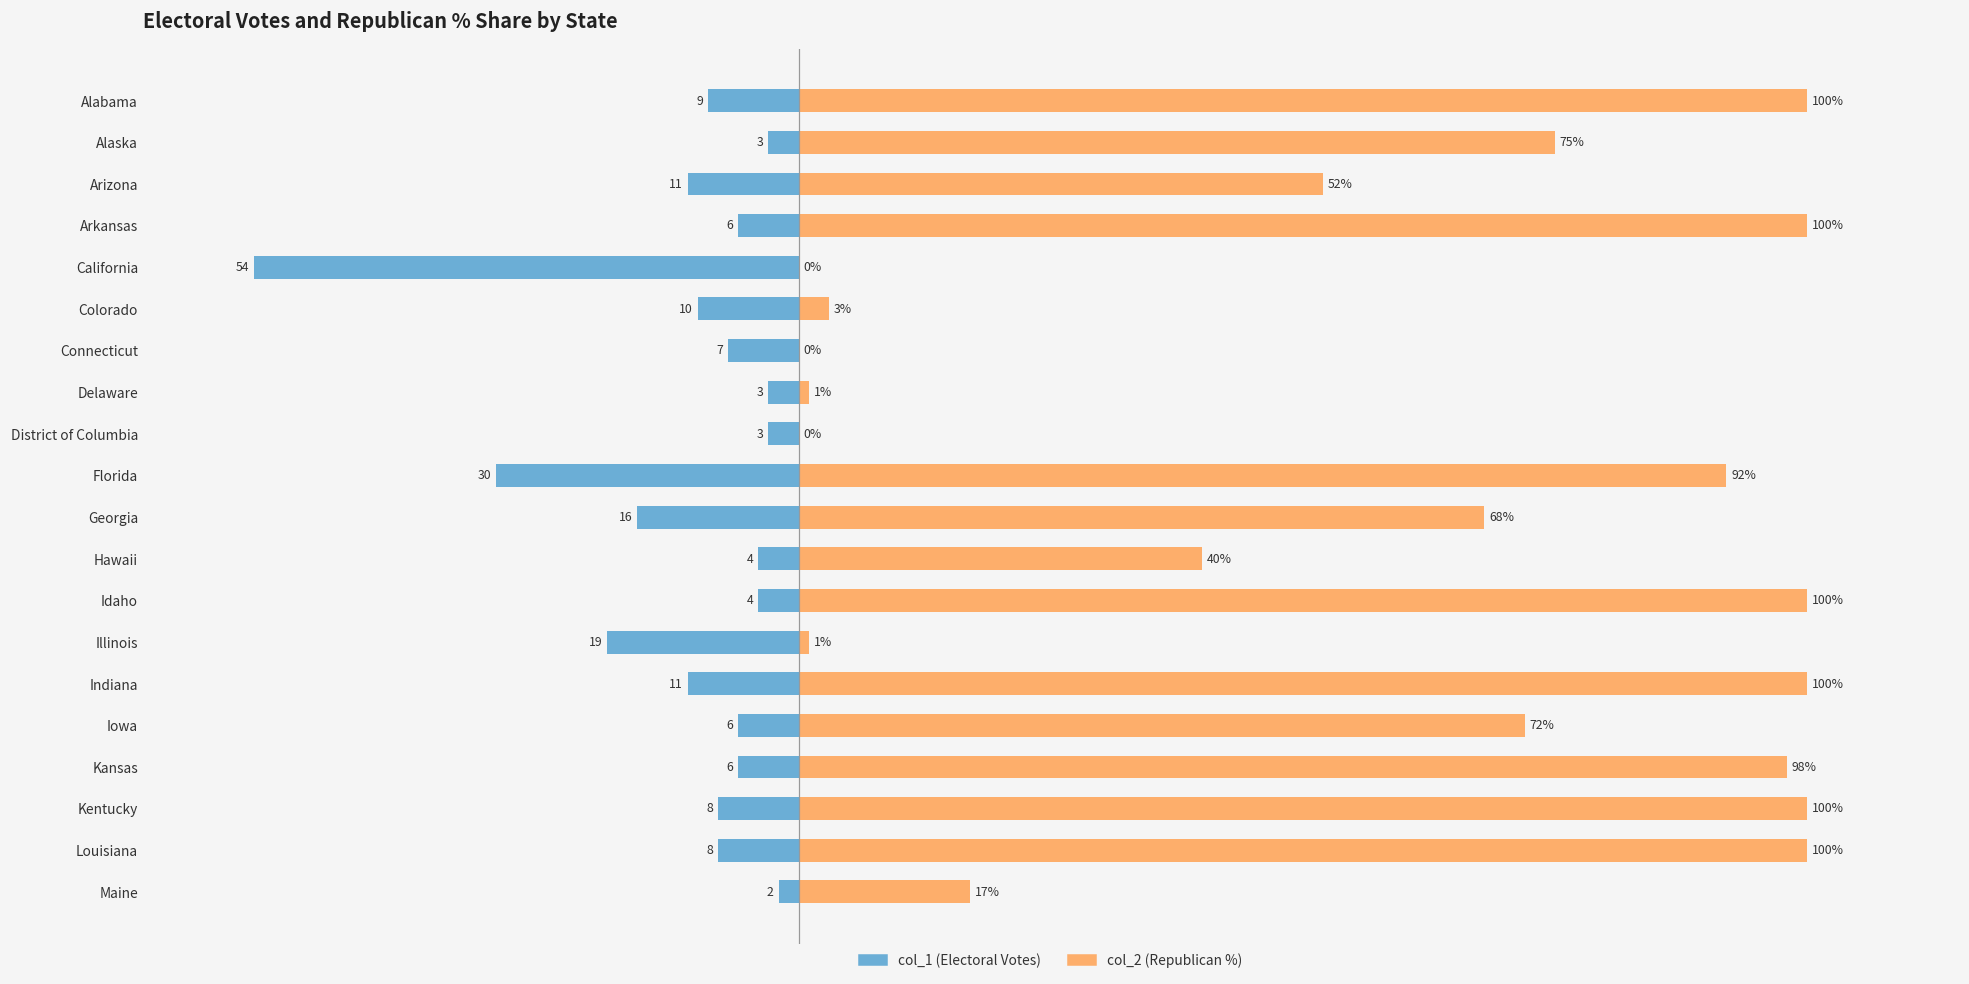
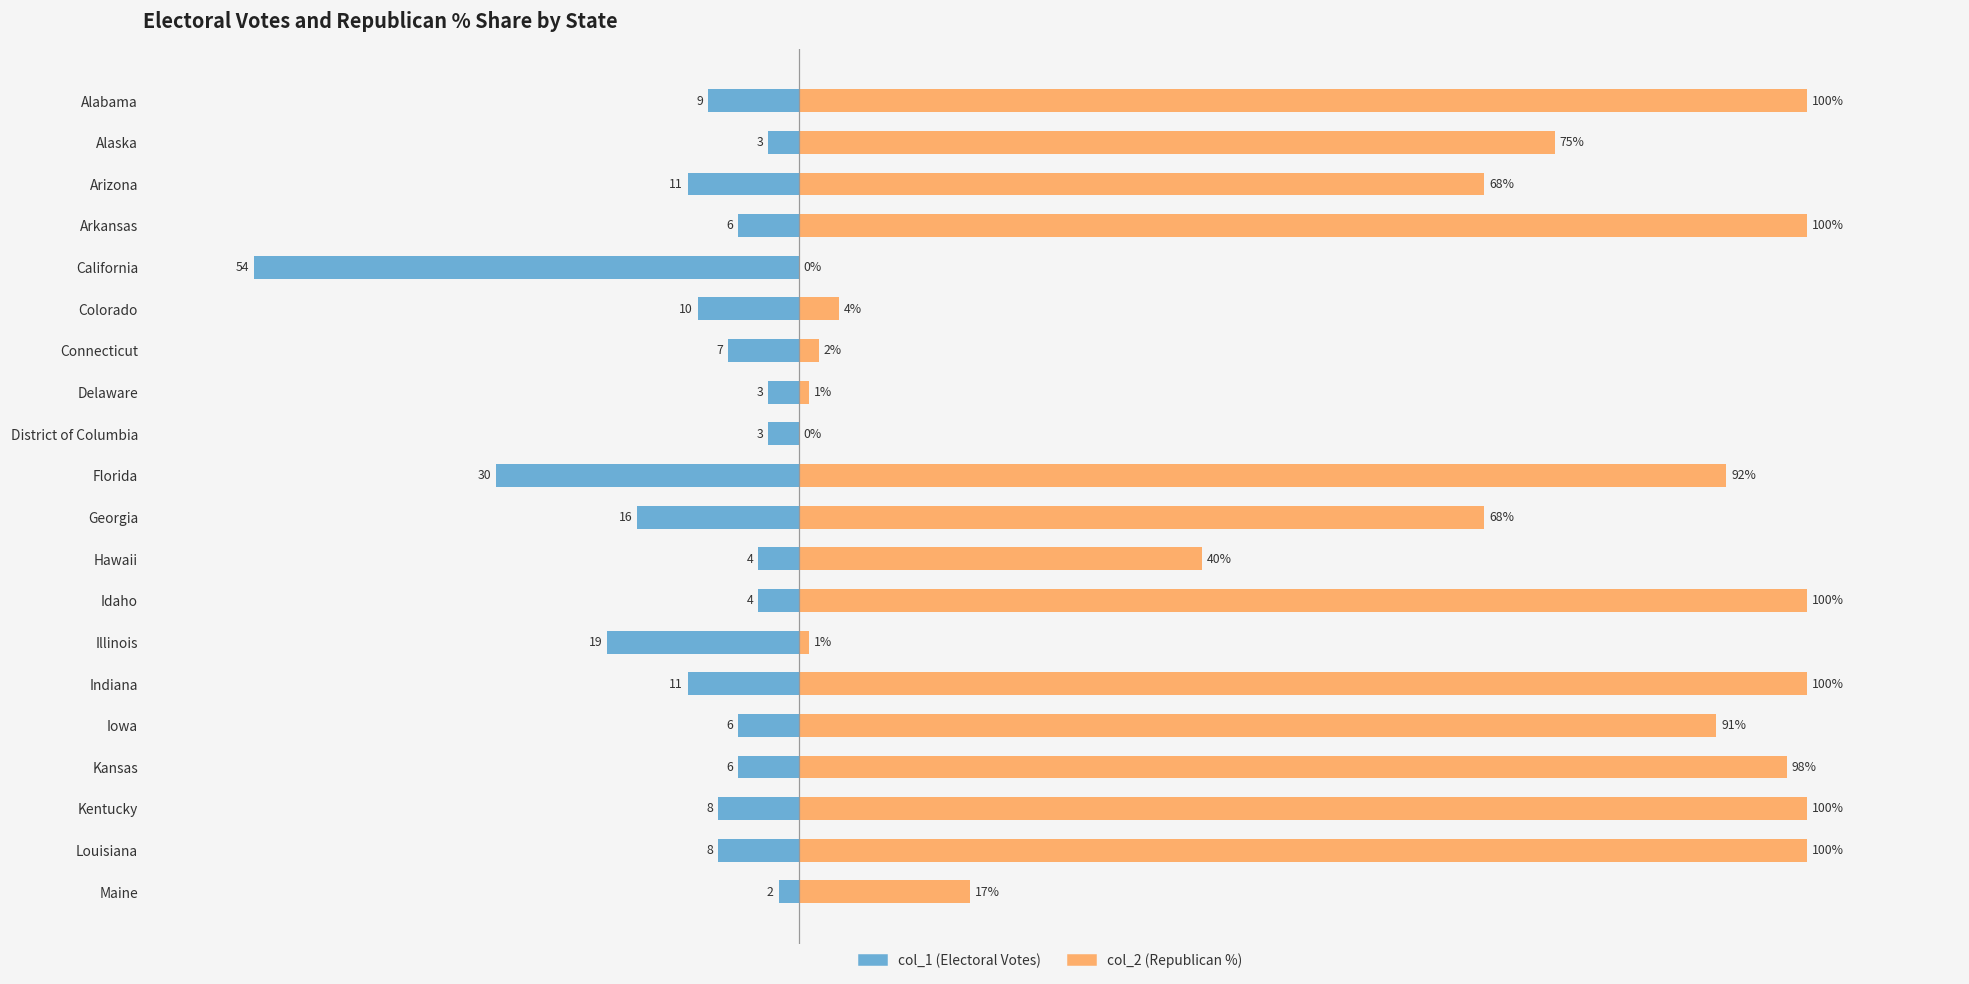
col_2 (Republican %), Arizona: 52% -> 68%
col_2 (Republican %), Colorado: 3% -> 4%
col_2 (Republican %), Connecticut: 0% -> 2%
col_2 (Republican %), Iowa: 72% -> 91%
